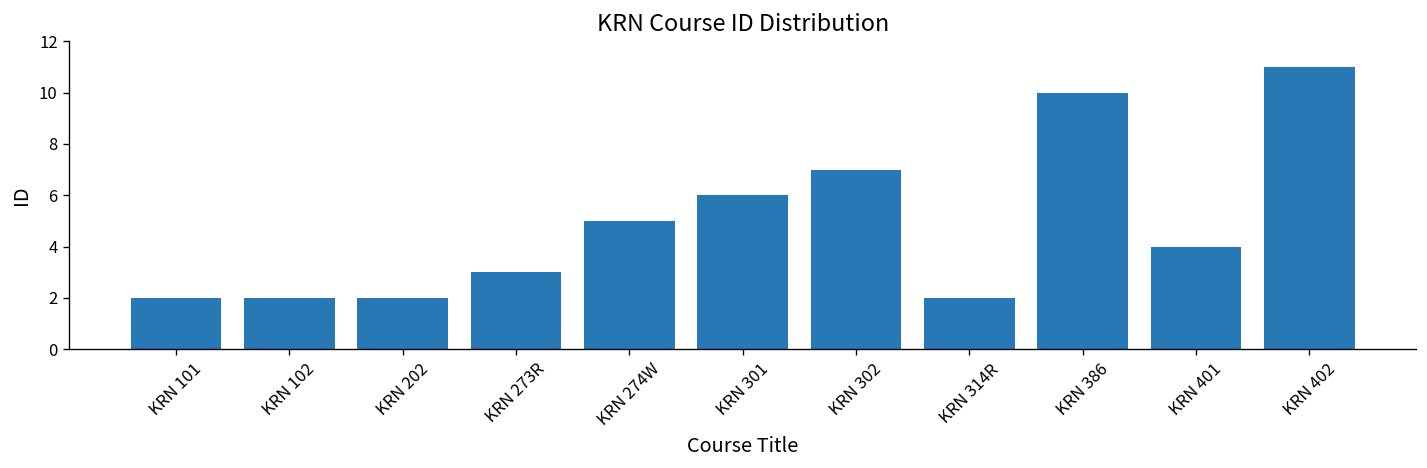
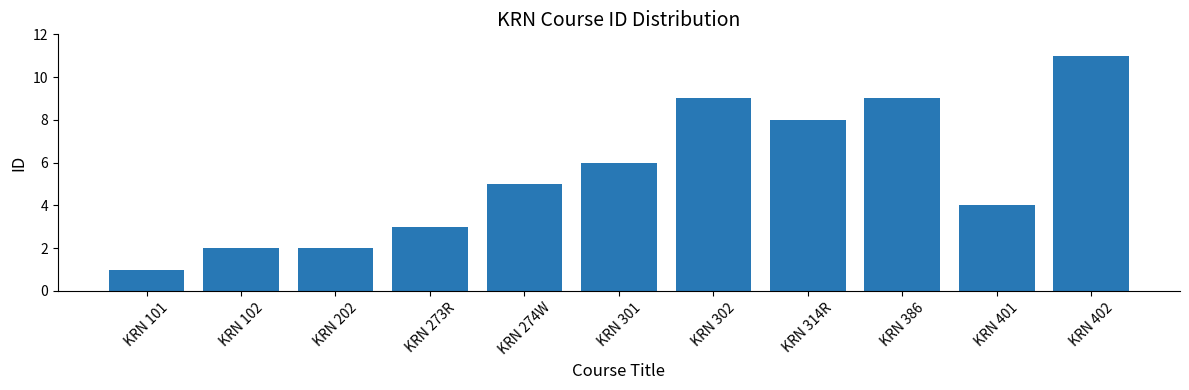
KRN 101: 2 -> 1
KRN 302: 7 -> 9
KRN 314R: 2 -> 8
KRN 386: 10 -> 9
